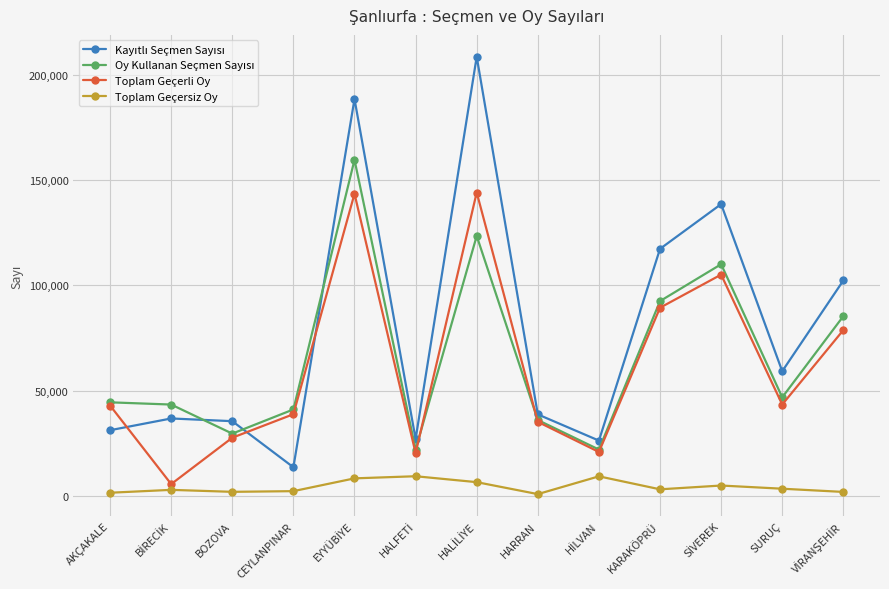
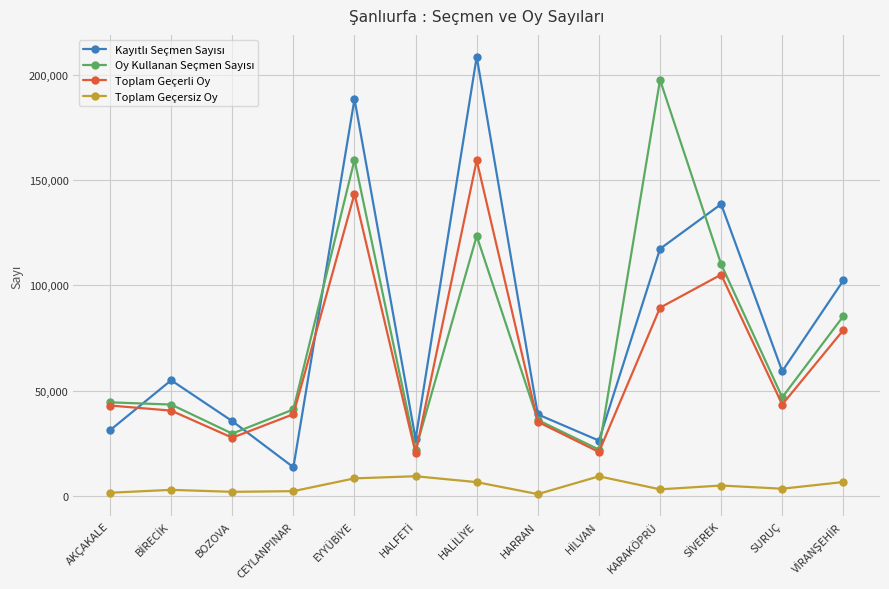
Kayıtlı Seçmen Sayısı, BİRECİK: 37,000 -> 55,000
Toplam Geçerli Oy, BİRECİK: 6,000 -> 41,000
Toplam Geçerli Oy, HALİLİYE: 144,000 -> 159,000
Oy Kullanan Seçmen Sayısı, KARAKÖPRÜ: 93,000 -> 198,000
Toplam Geçersiz Oy, VİRANŞEHİR: 2,000 -> 7,000
